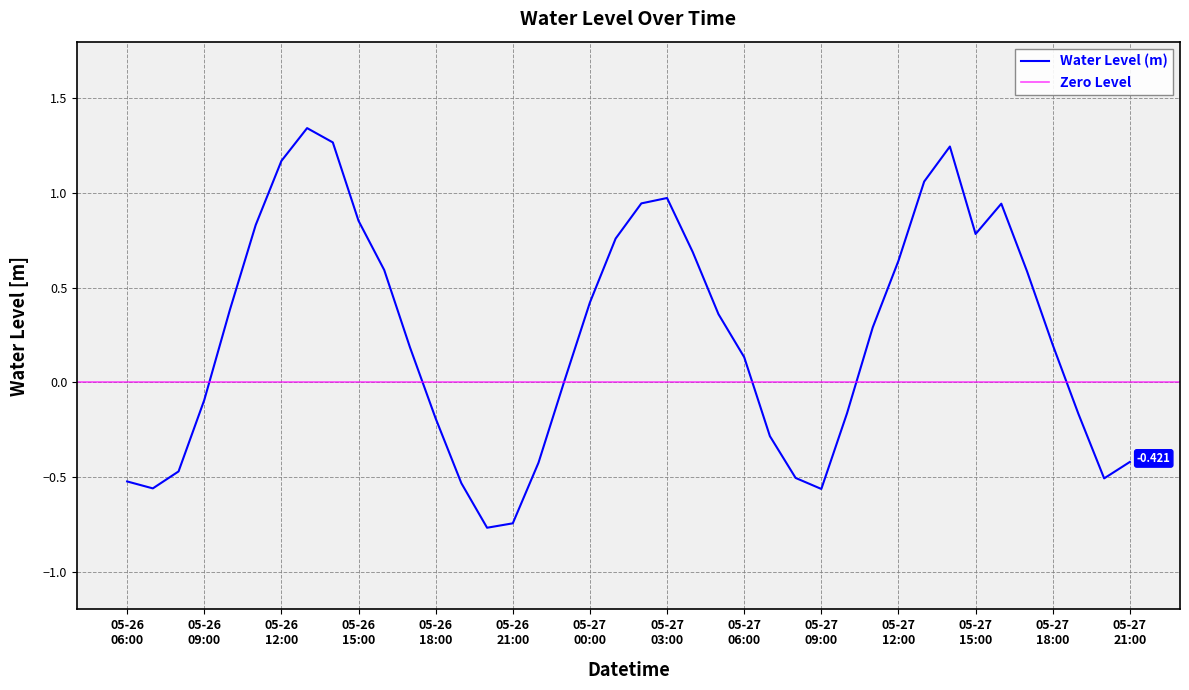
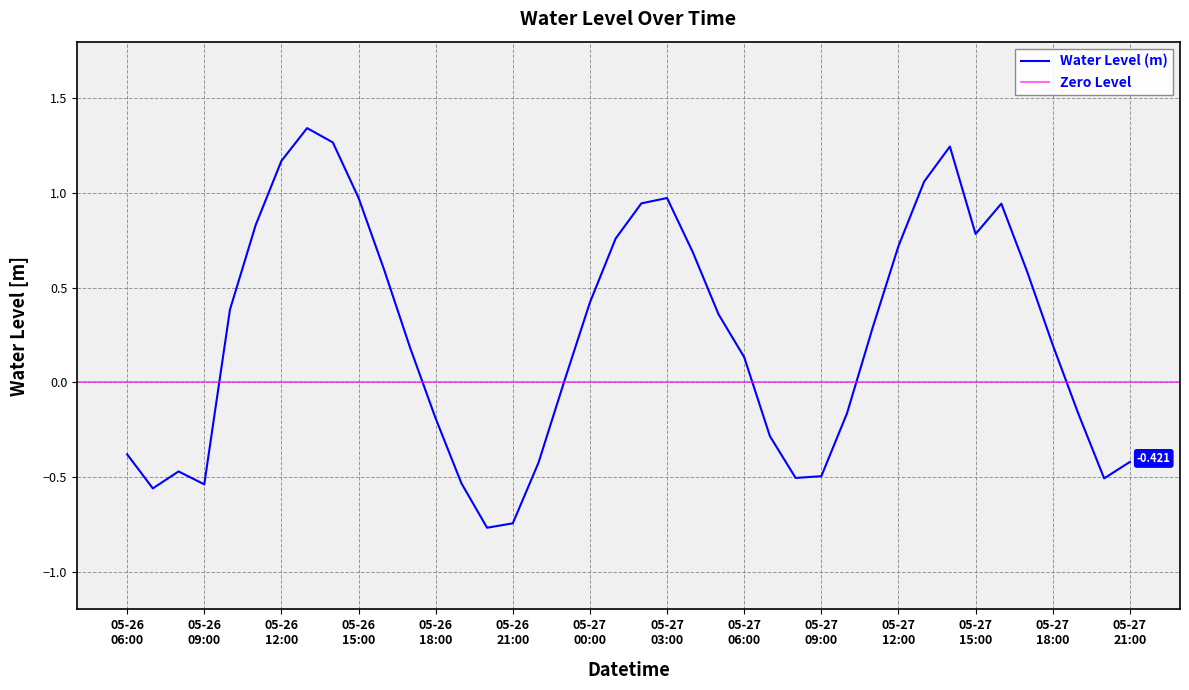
05-26 06:00: -0.52 -> -0.38
05-26 09:00: -0.09 -> -0.54
05-26 15:00: 0.85 -> 0.98
05-27 09:00: -0.56 -> -0.50
05-27 12:00: 0.64 -> 0.72
